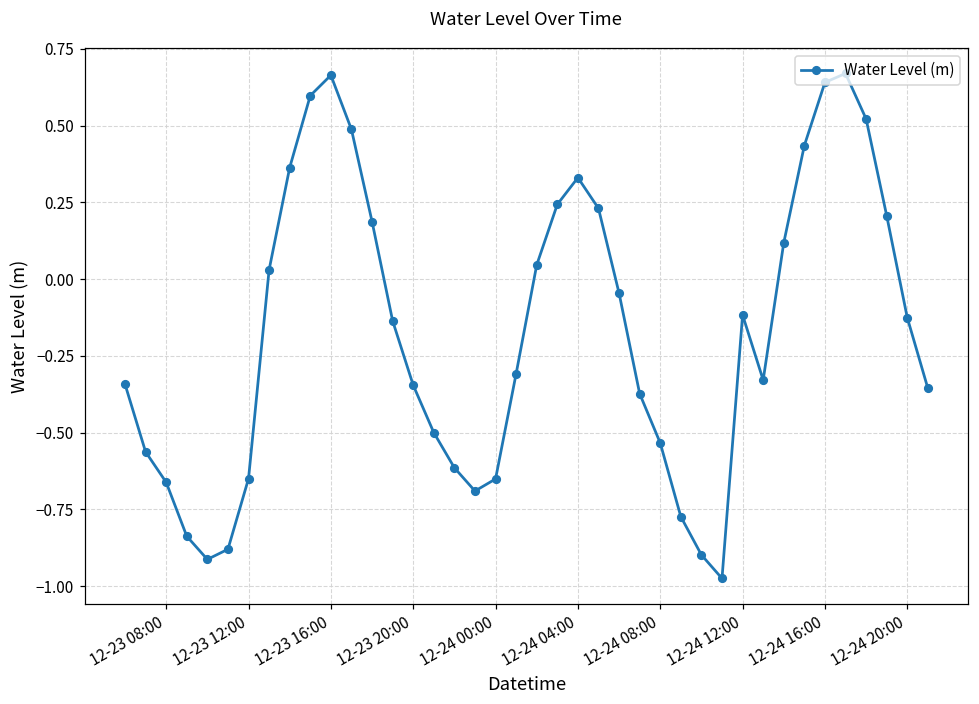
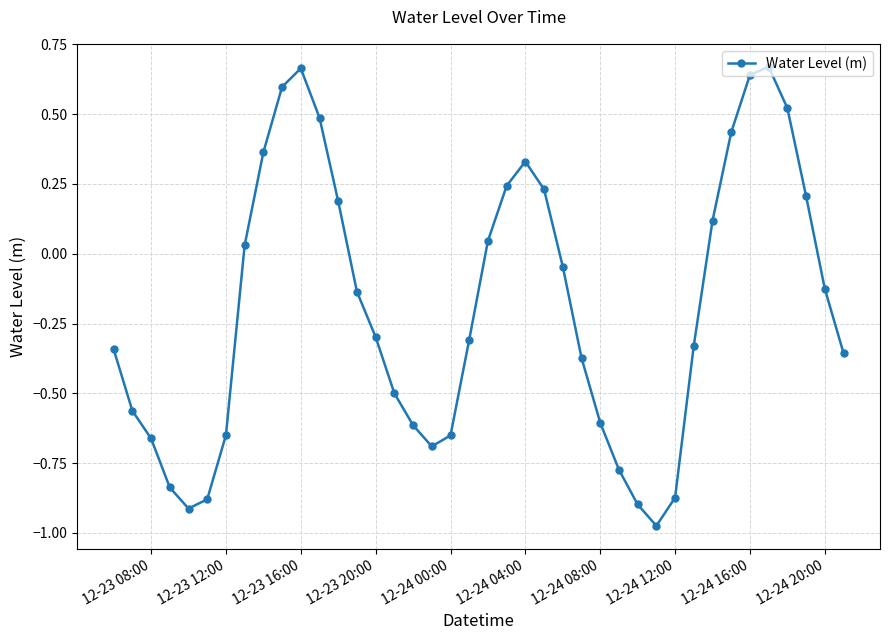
12-23 20:00: -0.35 -> -0.30
12-24 08:00: -0.53 -> -0.61
12-24 12:00: -0.12 -> -0.87
